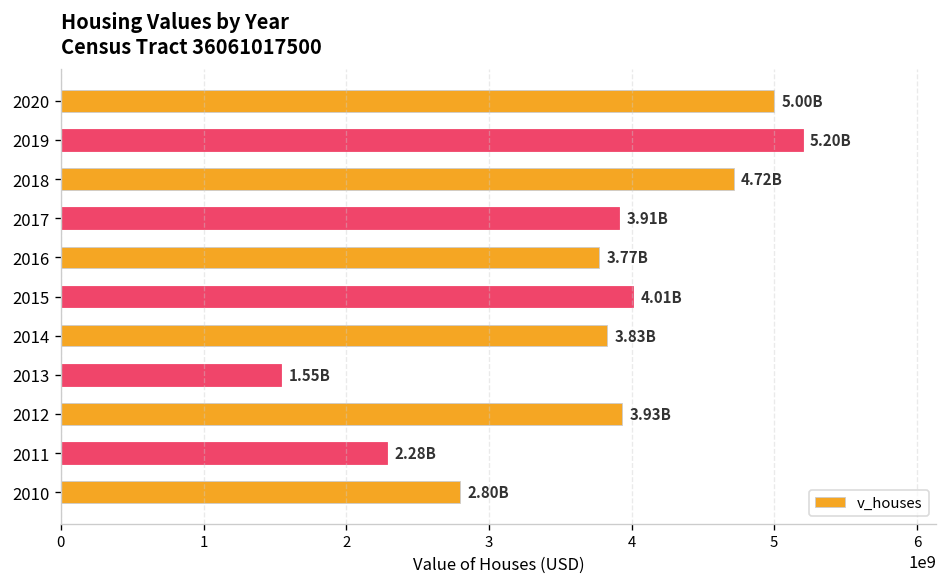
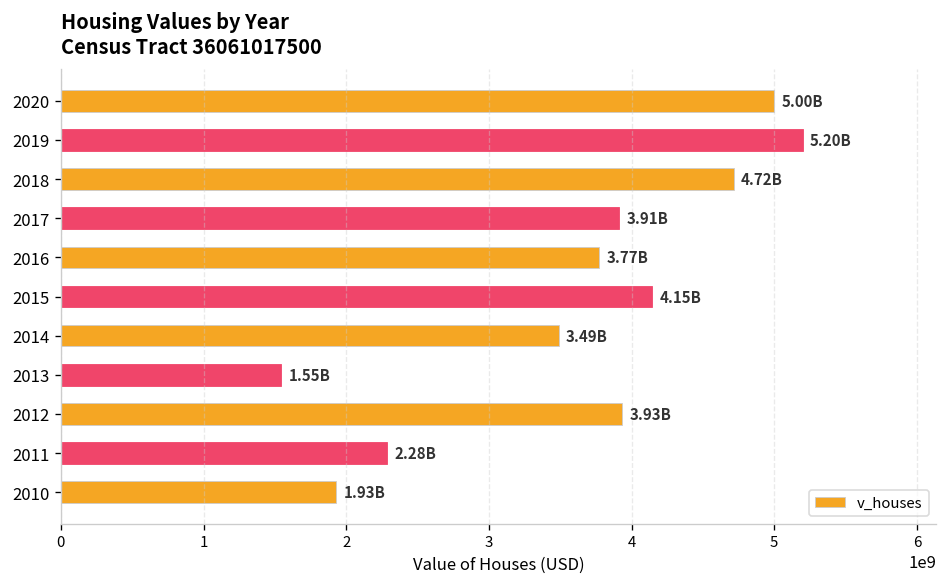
2015: 4.01B -> 4.15B
2014: 3.83B -> 3.49B
2010: 2.80B -> 1.93B
